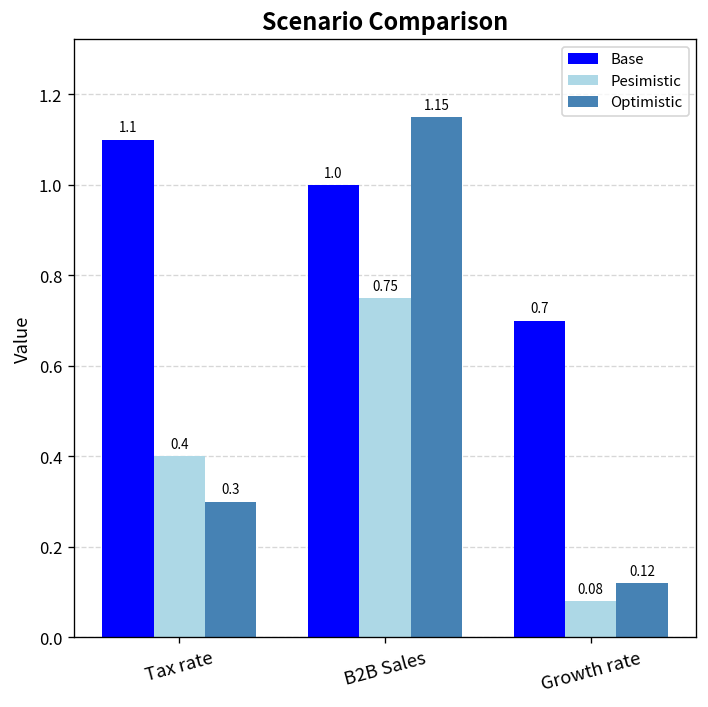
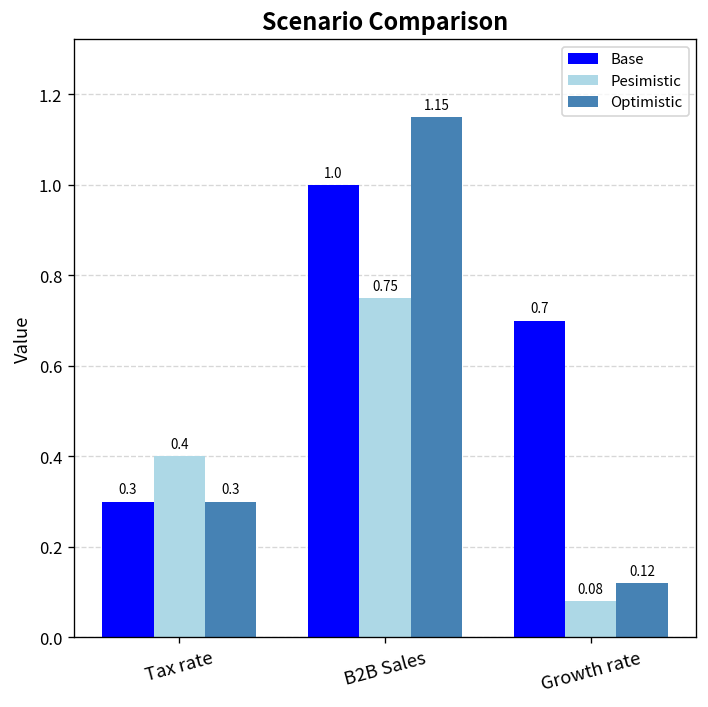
Base, Tax rate: 1.1 -> 0.3
